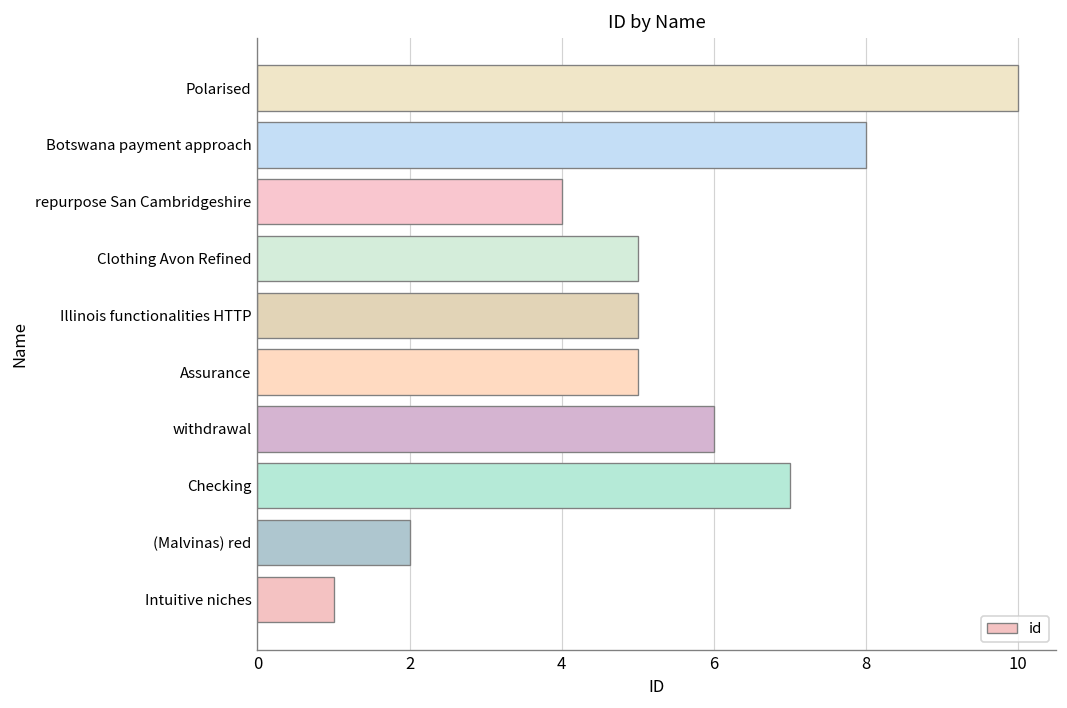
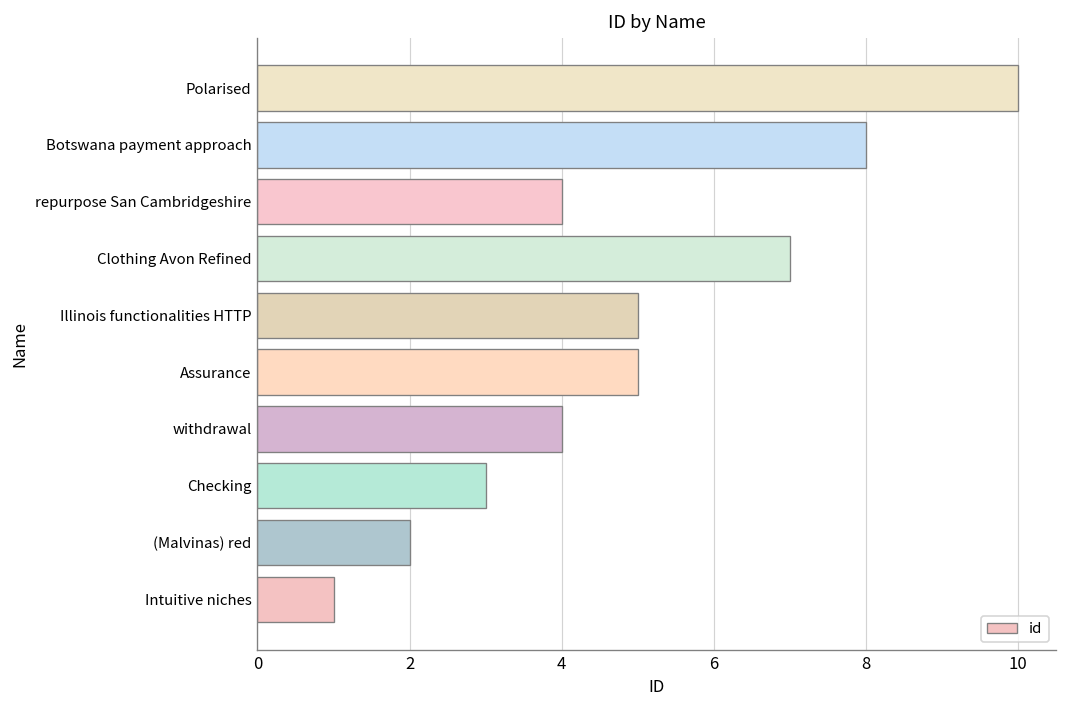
Clothing Avon Refined: 5 -> 7
withdrawal: 6 -> 4
Checking: 7 -> 3
